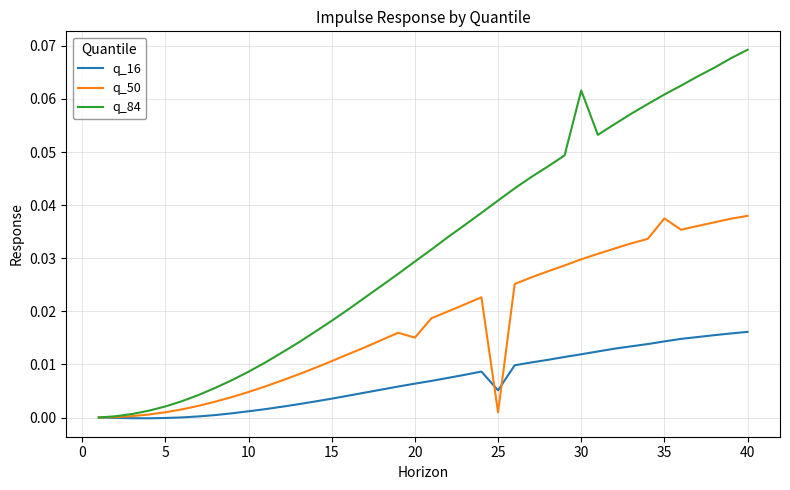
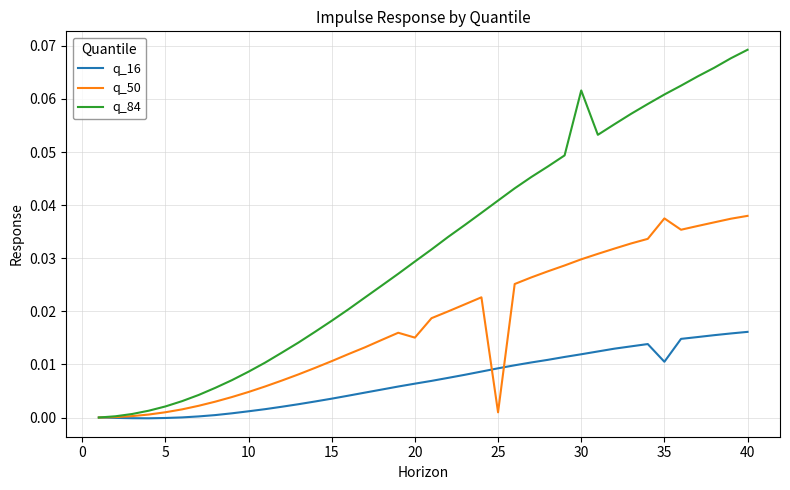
q_16, 25: 0.005 -> 0.009
q_16, 35: 0.014 -> 0.011
